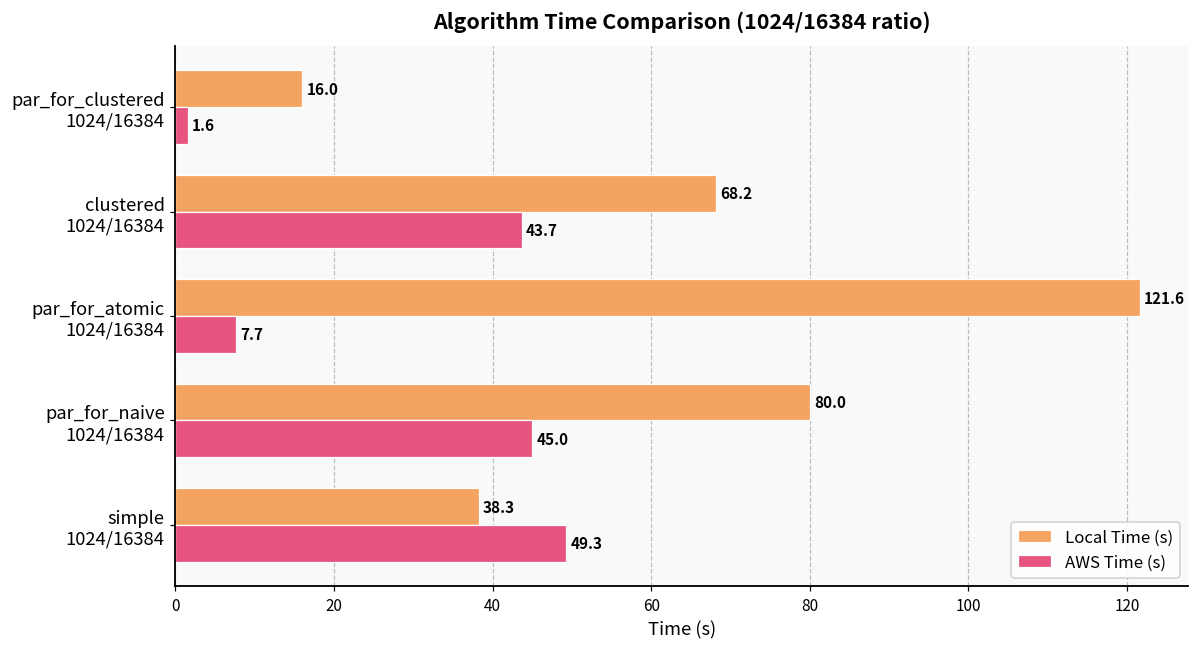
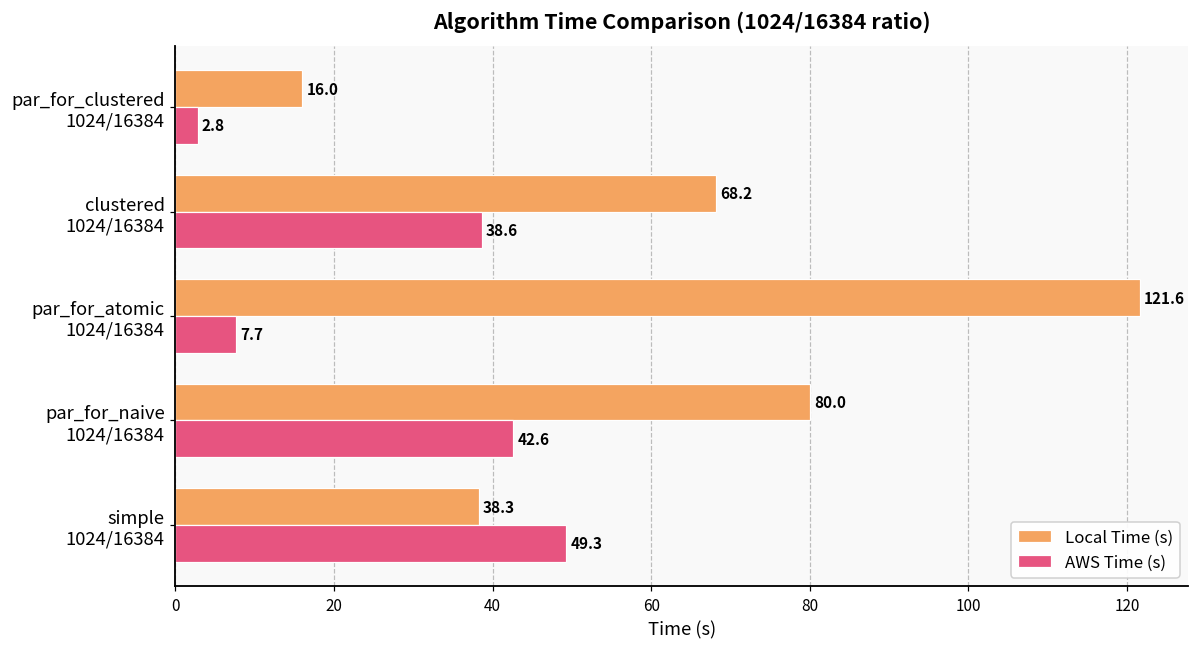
AWS Time (s), par_for_clustered 1024/16384: 1.6 -> 2.8
AWS Time (s), clustered 1024/16384: 43.7 -> 38.6
AWS Time (s), par_for_naive 1024/16384: 45.0 -> 42.6
